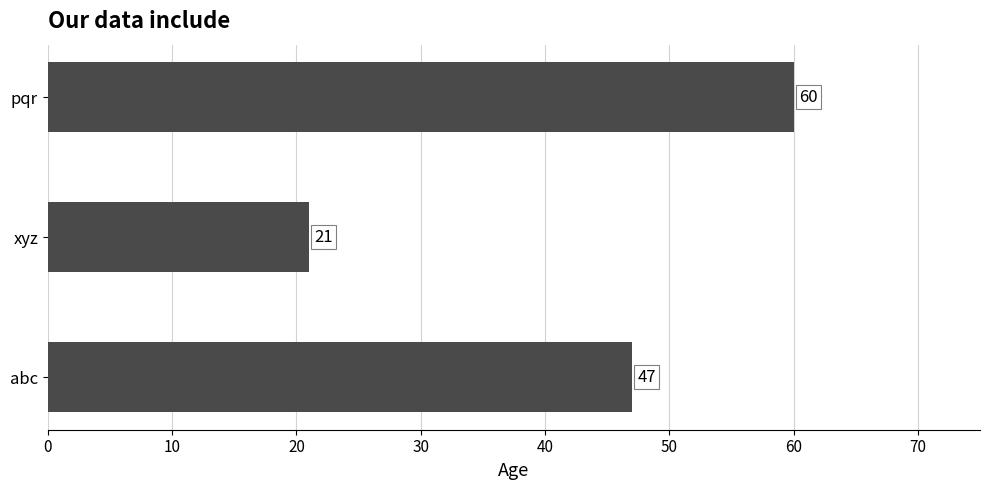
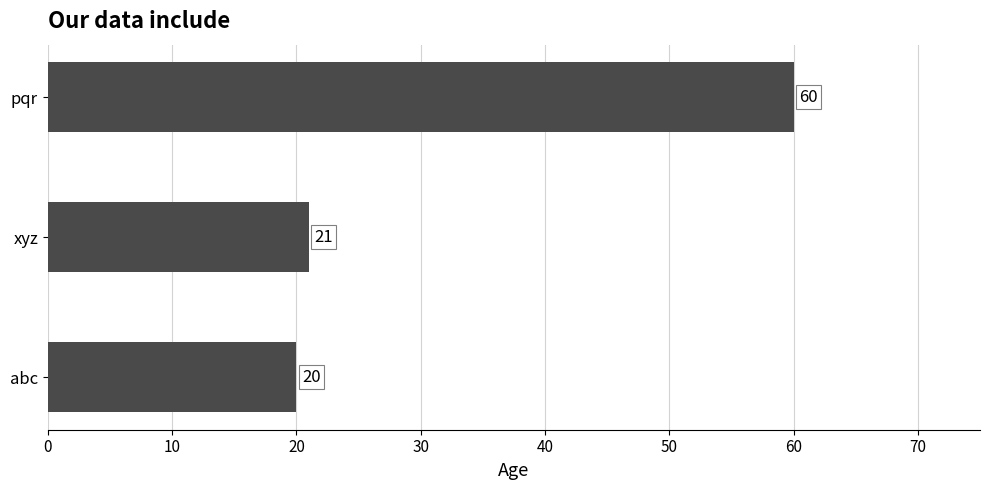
abc: 47 -> 20
